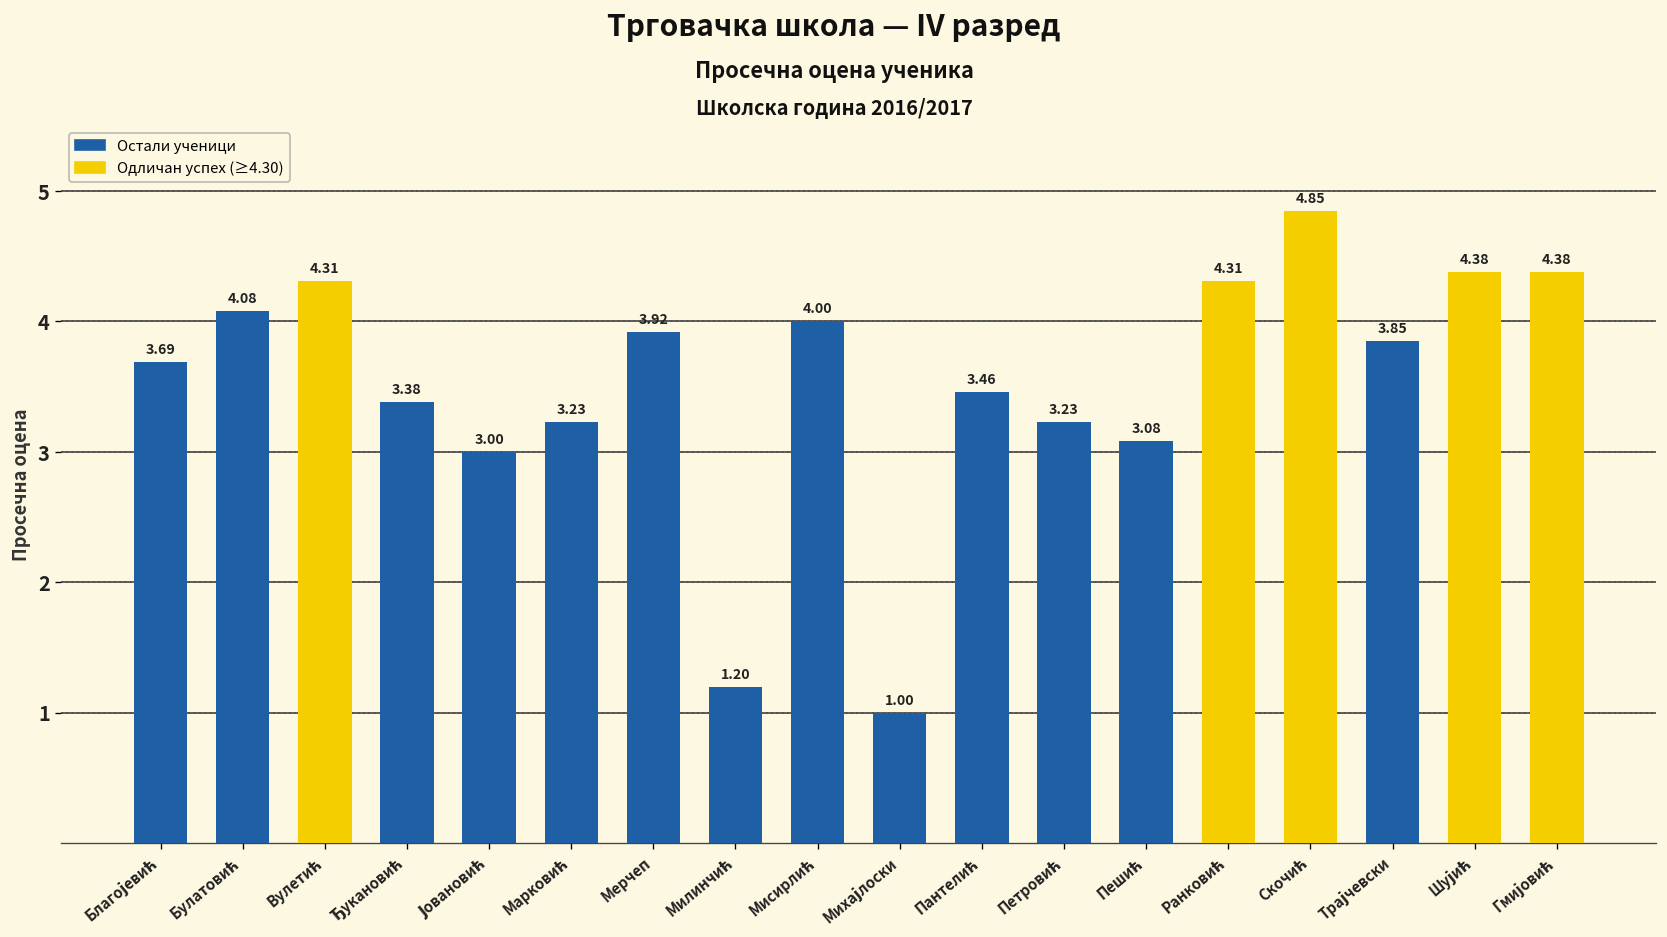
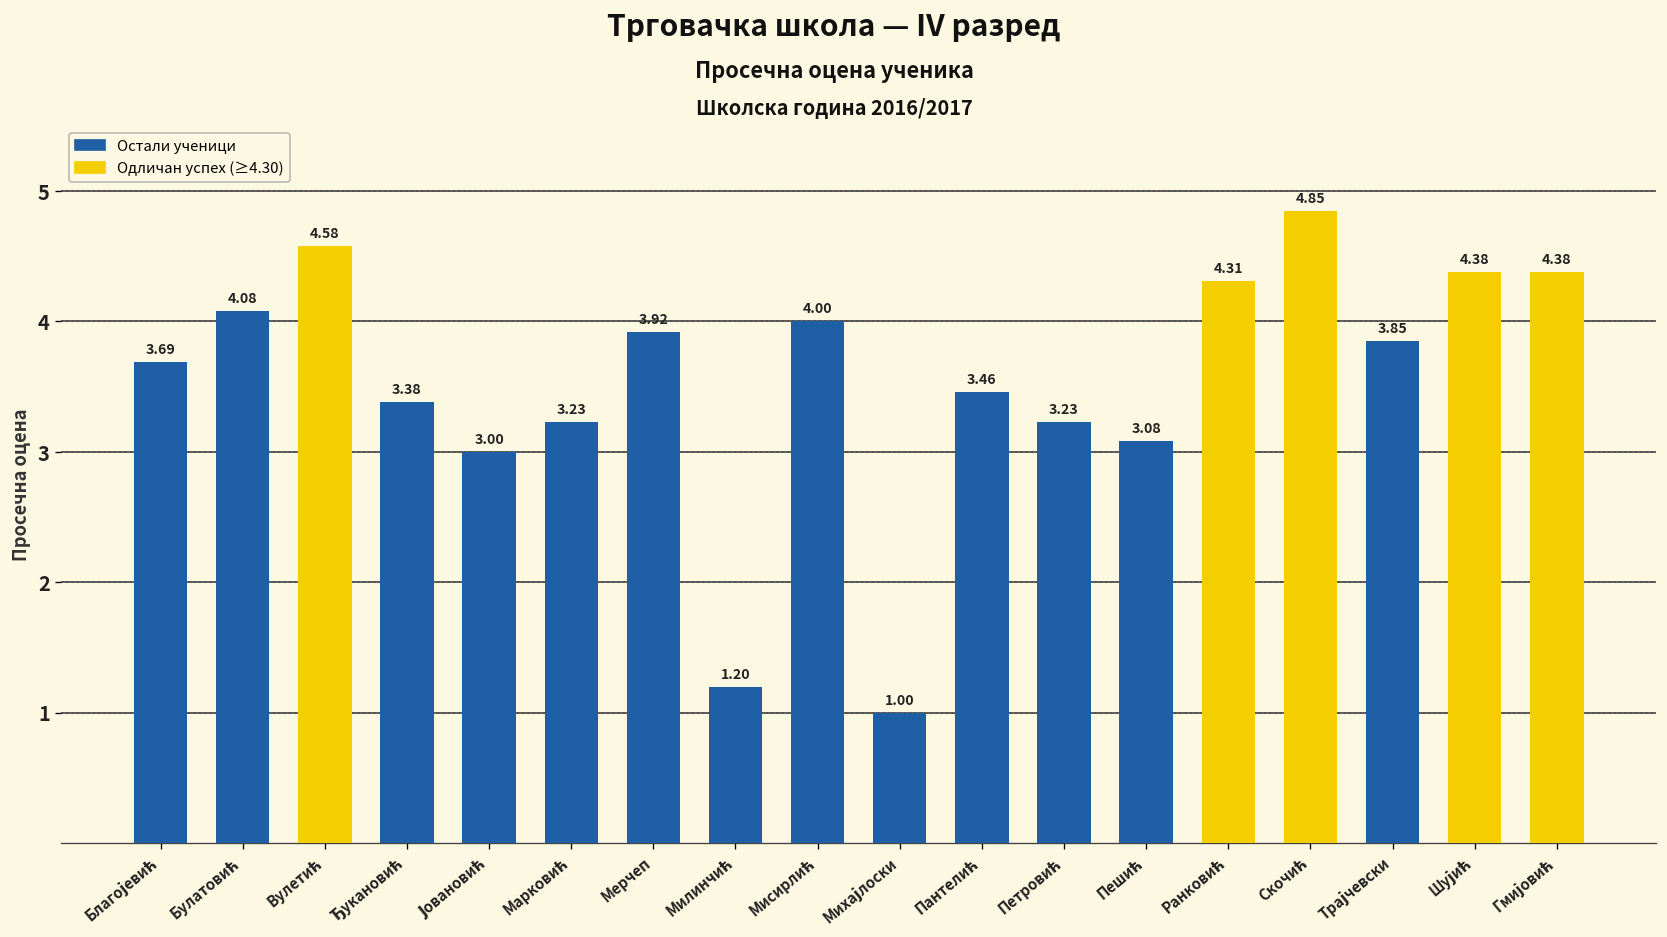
Вулетић: 4.31 -> 4.58
